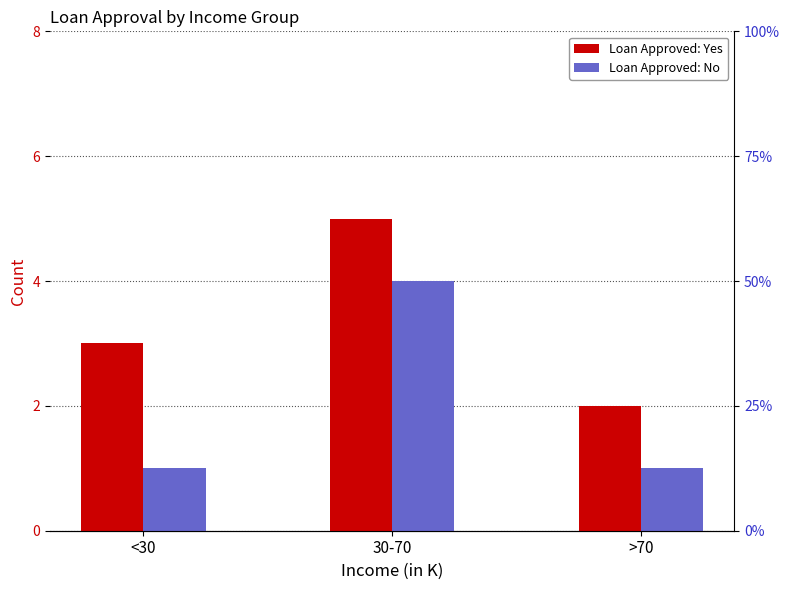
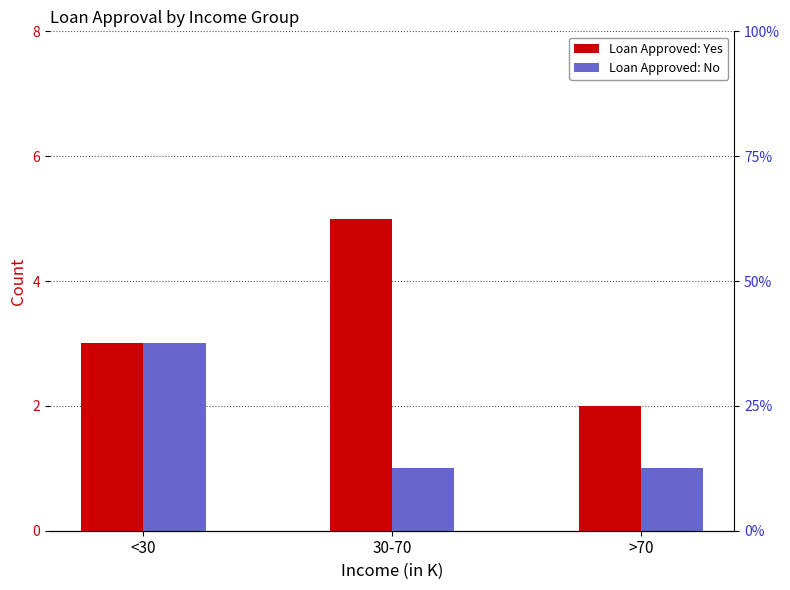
Loan Approved: No, <30: 1 -> 3
Loan Approved: No, 30-70: 4 -> 1
